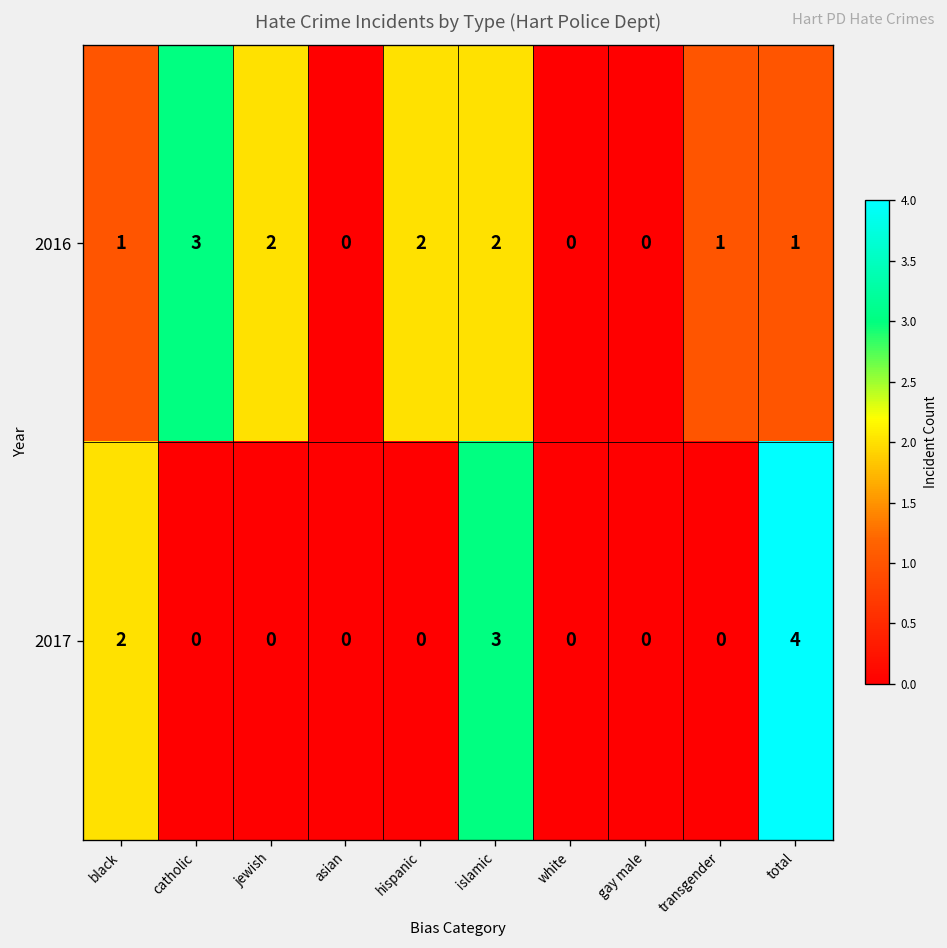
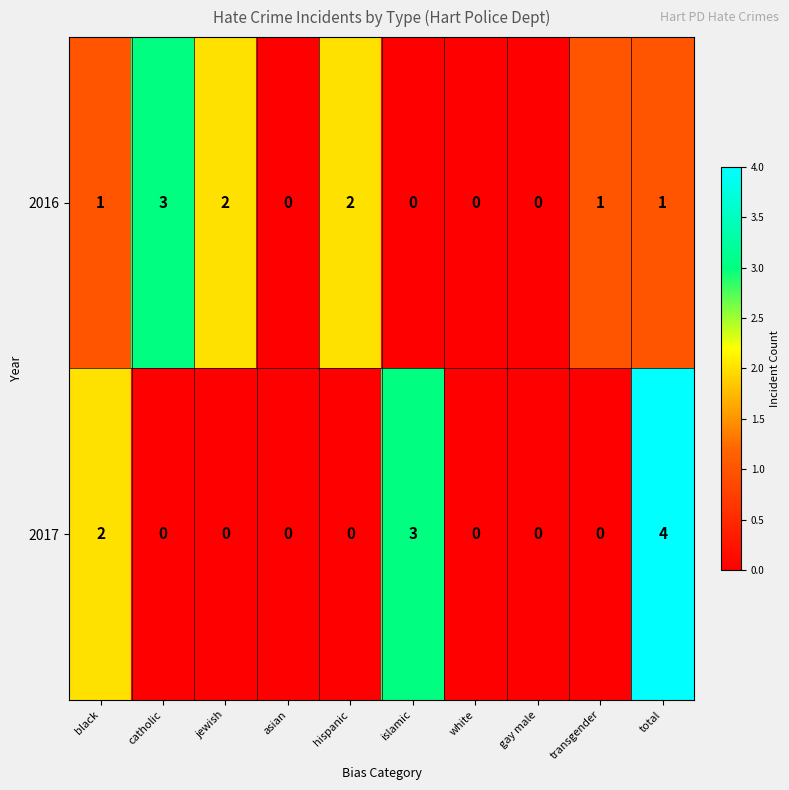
2016, islamic: 2 -> 0
